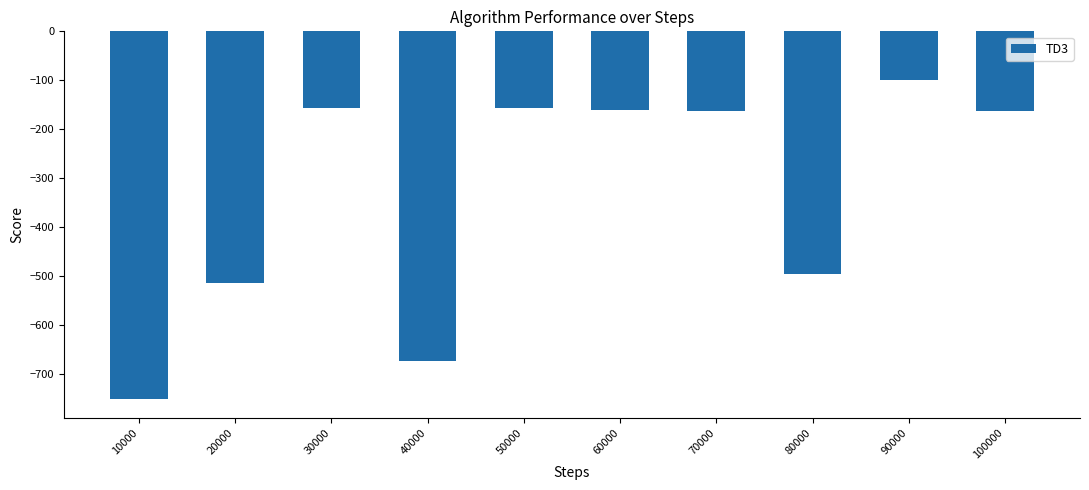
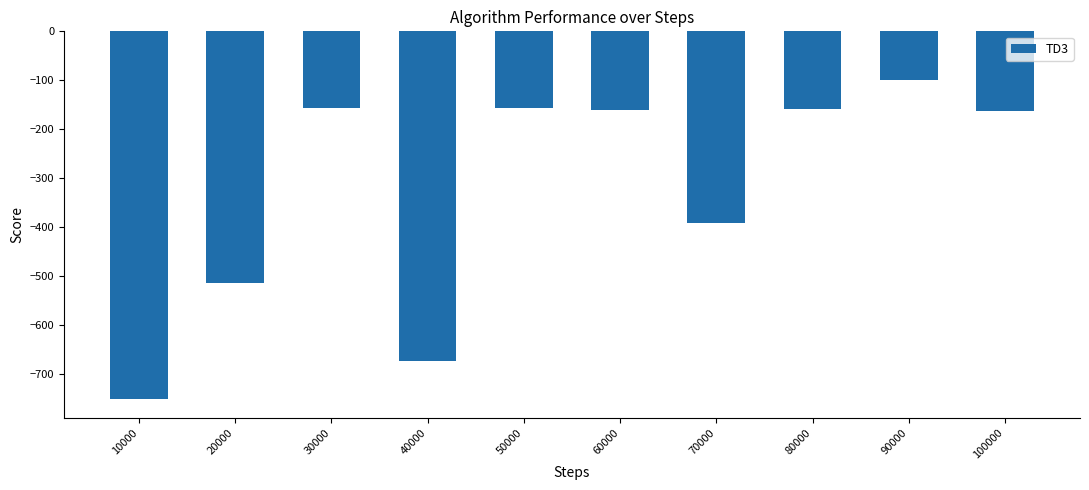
70000: -160 -> -390
80000: -500 -> -160
